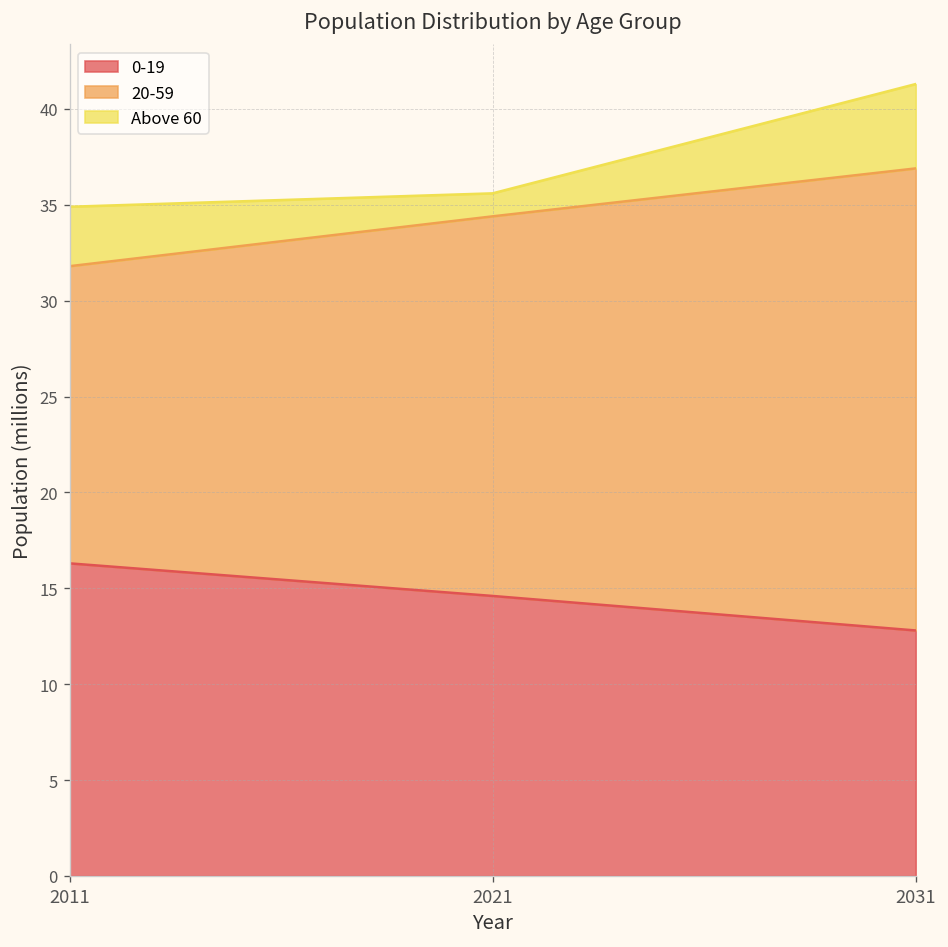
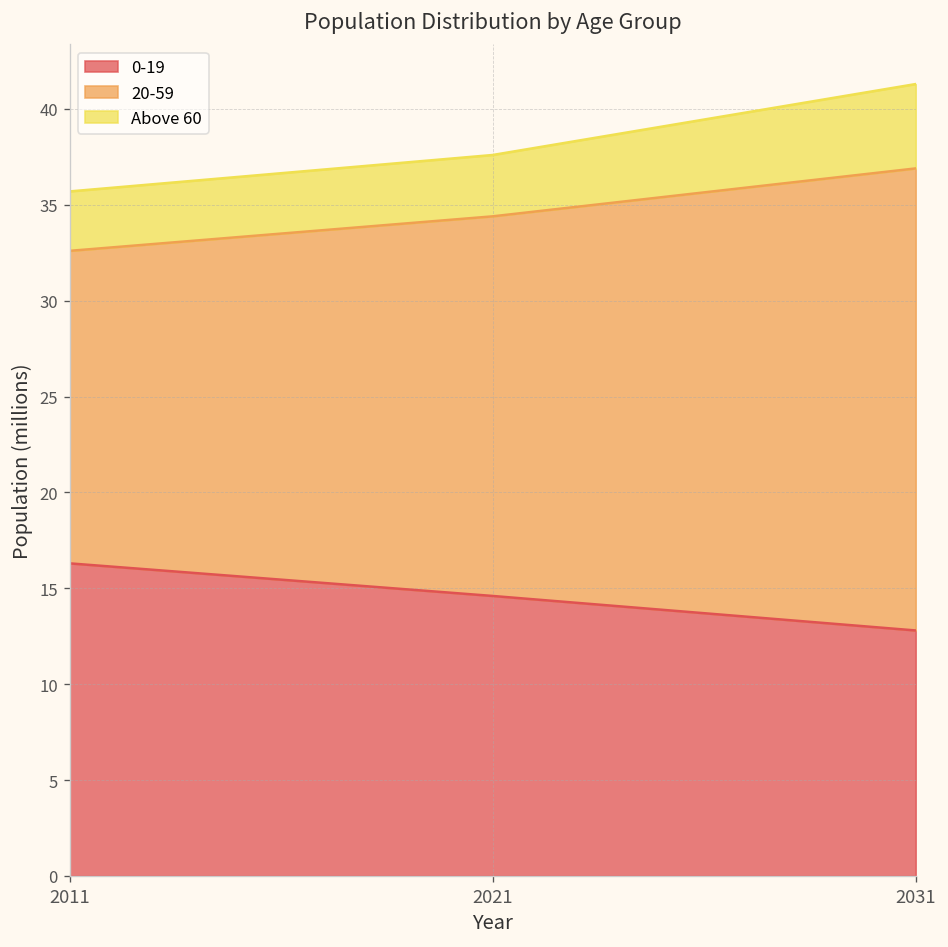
20-59, 2011: 15.5 -> 16.3
Above 60, 2021: 1.2 -> 3.2
